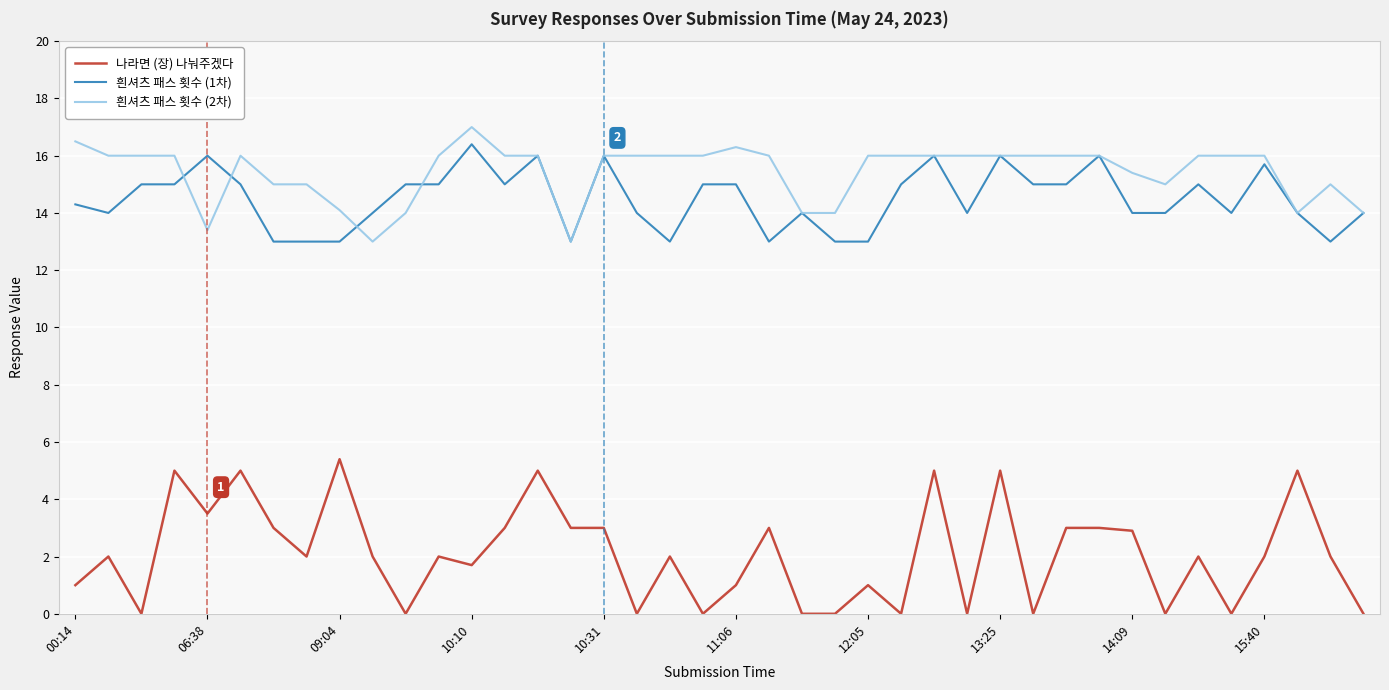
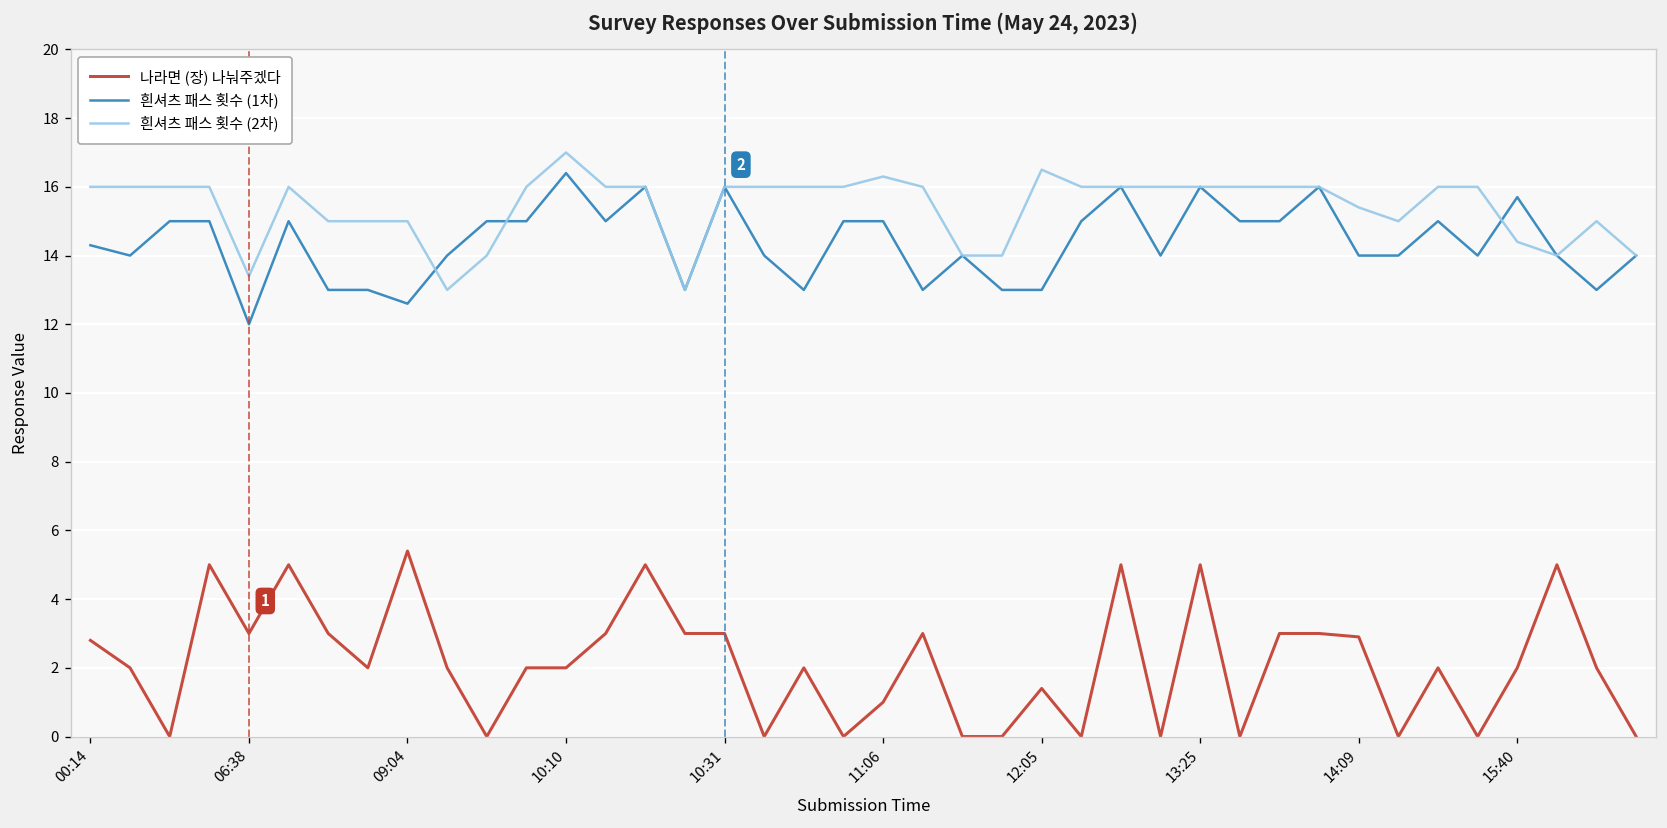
나라면 (장) 나눠주겠다, 00:14: 1.0 -> 2.8
흰셔츠 패스 횟수 (2차), 00:14: 16.5 -> 16.0
나라면 (장) 나눠주겠다, 06:38: 3.5 -> 3.0
흰셔츠 패스 횟수 (1차), 06:38: 16 -> 12
흰셔츠 패스 횟수 (1차), 09:04: 13.0 -> 12.6
흰셔츠 패스 횟수 (2차), 09:04: 14.1 -> 15.0
나라면 (장) 나눠주겠다, 10:10: 1.7 -> 2.0
나라면 (장) 나눠주겠다, 12:05: 1.0 -> 1.4
흰셔츠 패스 횟수 (2차), 12:05: 16.0 -> 16.5
흰셔츠 패스 횟수 (2차), 15:40: 16.0 -> 14.4
